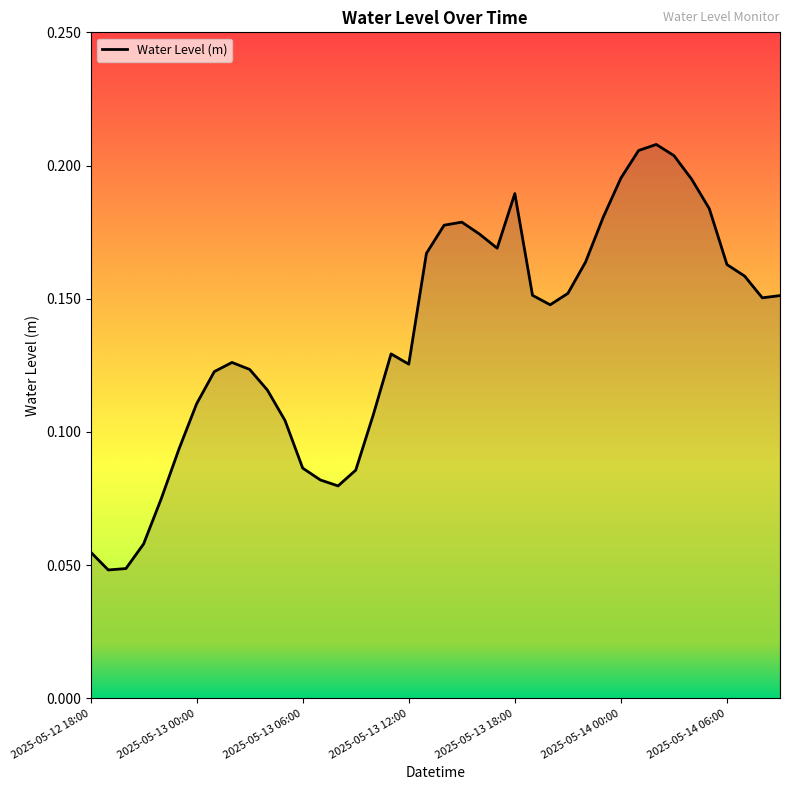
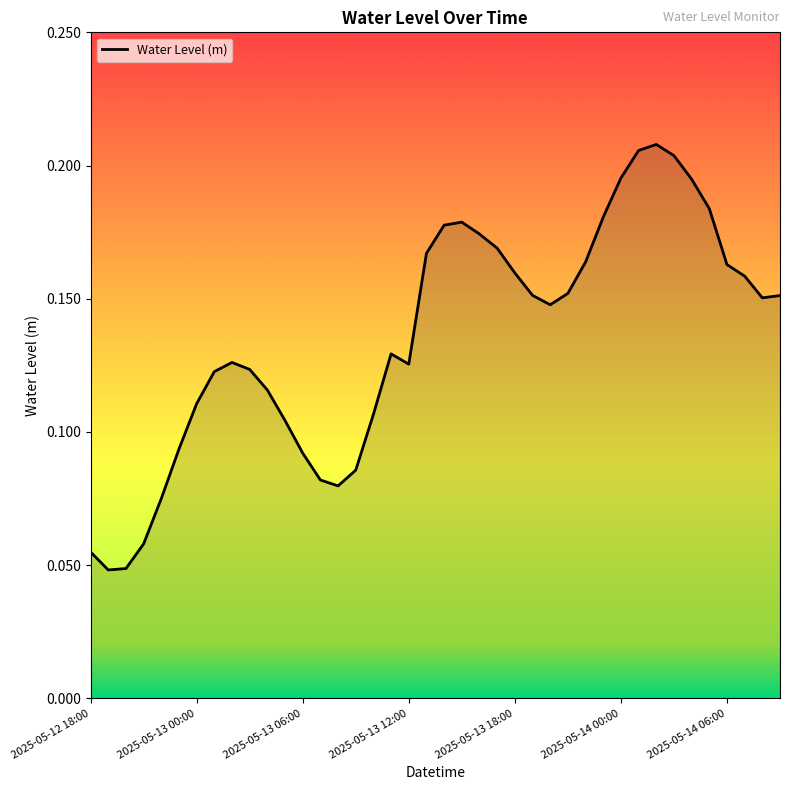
2025-05-13 06:00: 0.086 -> 0.092
2025-05-13 18:00: 0.189 -> 0.160
